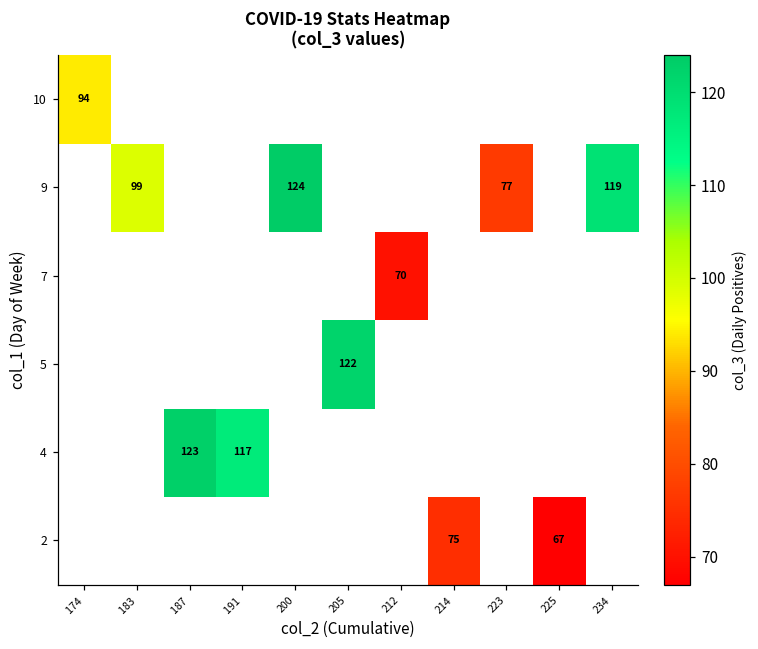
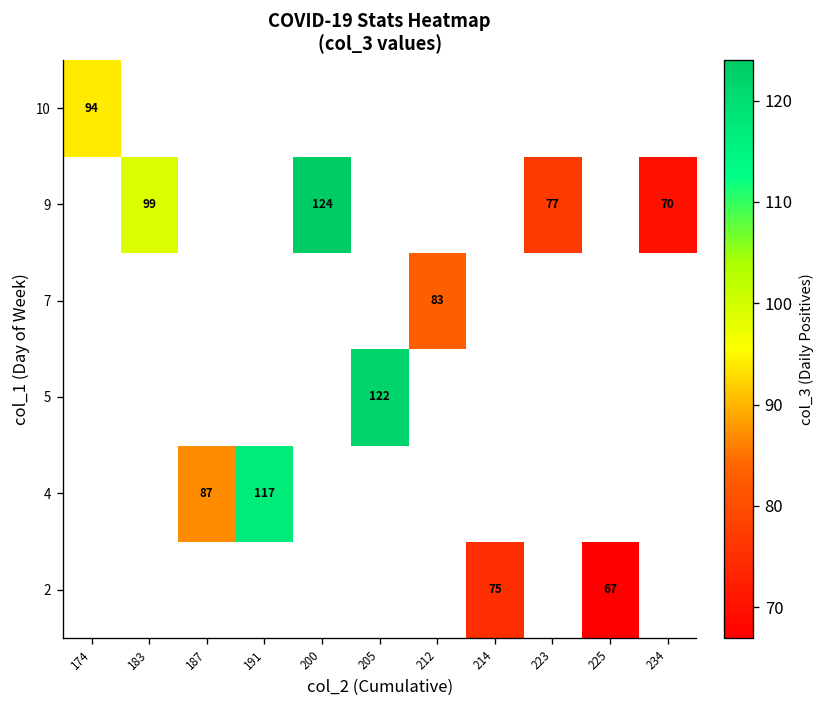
9, 234: 119 -> 70
7, 212: 70 -> 83
4, 187: 123 -> 87
